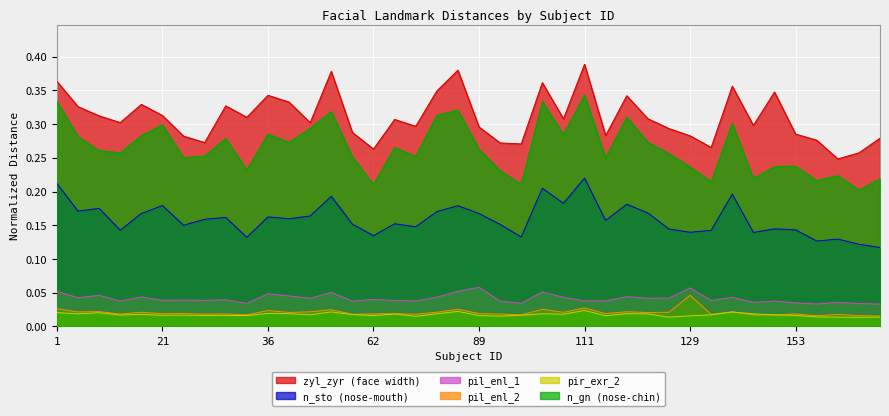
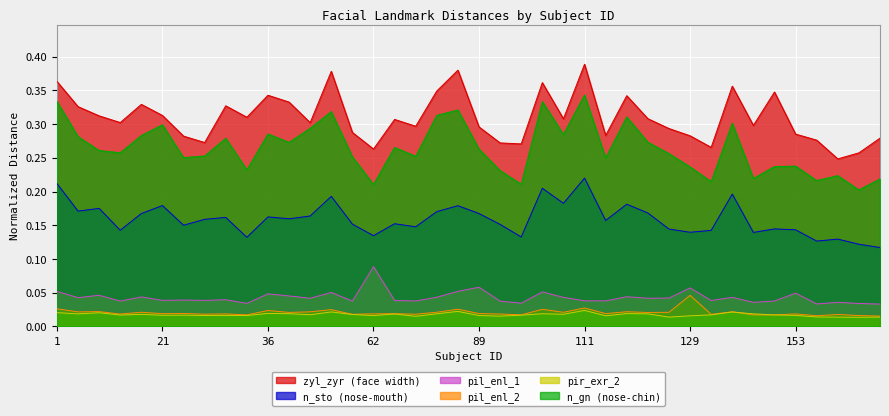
pil_enl_1, 62: 0.04 -> 0.09
pil_enl_1, 153: 0.03 -> 0.05
